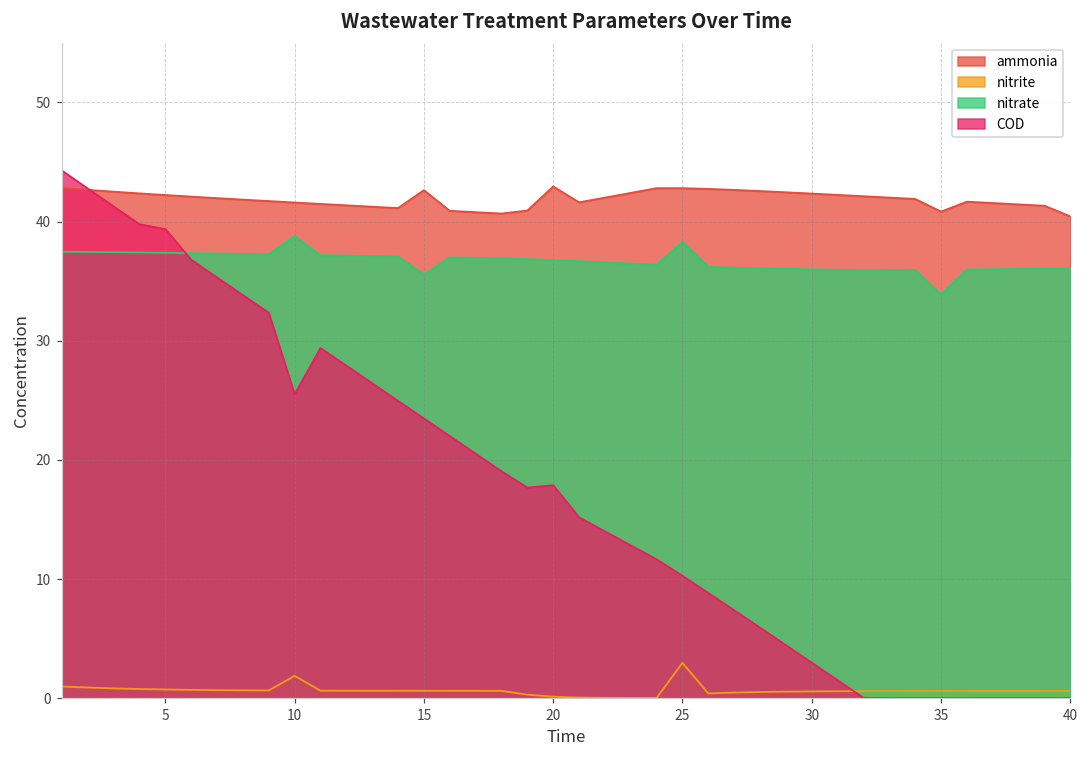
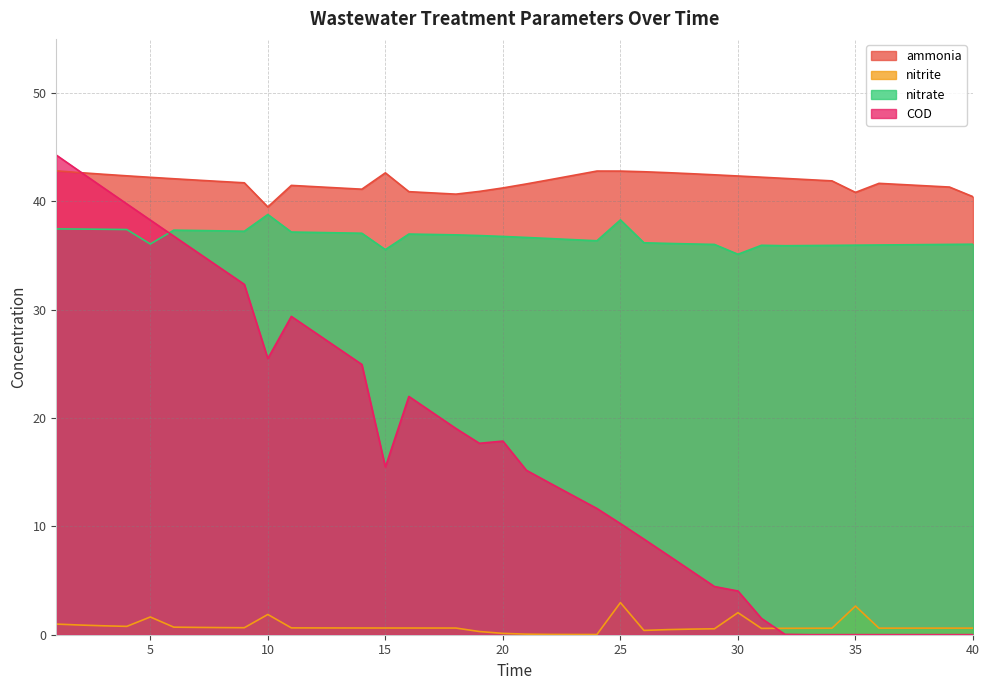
nitrite, 5: 0.7 -> 1.6
nitrate, 5: 37.4 -> 36.1
COD, 5: 39.4 -> 38.3
ammonia, 10: 41.6 -> 39.5
COD, 15: 23.5 -> 15.5
ammonia, 20: 42.9 -> 41.2
nitrite, 30: 0.6 -> 2.0
nitrate, 30: 36.0 -> 35.1
COD, 30: 3.0 -> 4.0
nitrite, 35: 0.6 -> 2.6
nitrate, 35: 33.9 -> 36.0
